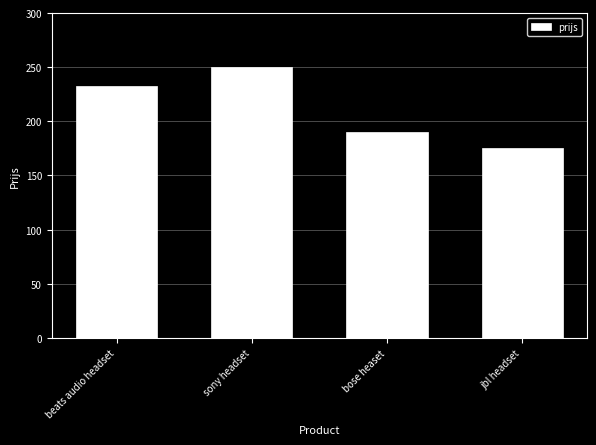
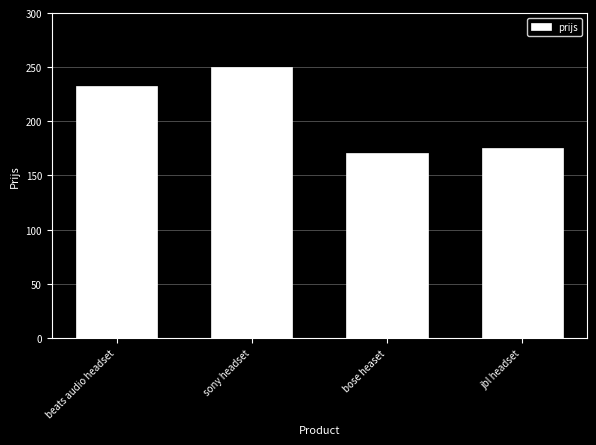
bose heaset: 190 -> 171
